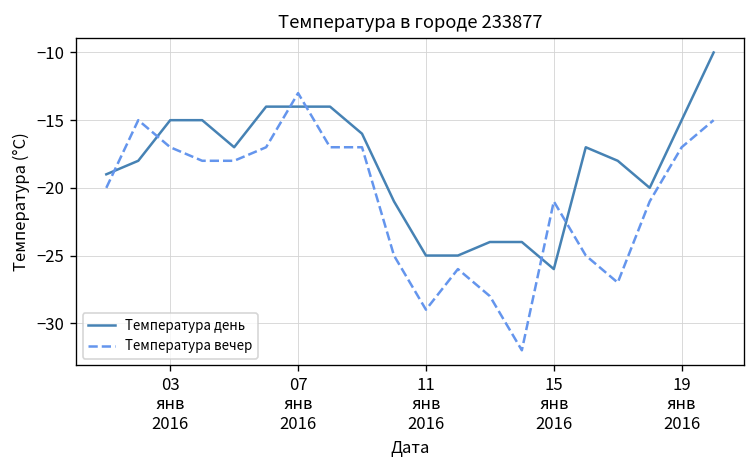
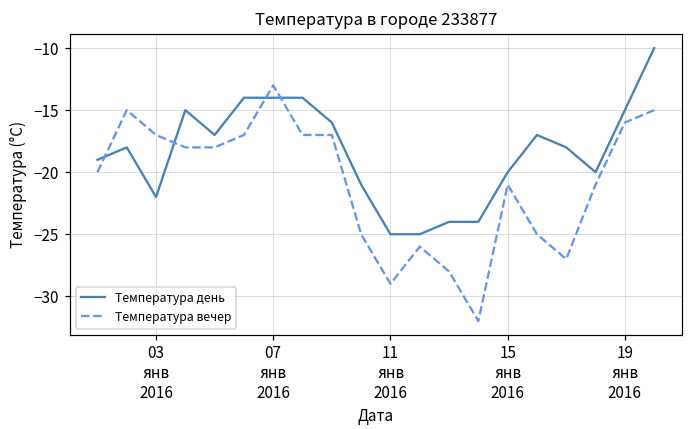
Температура день, 03 янв 2016: -15 -> -22
Температура день, 15 янв 2016: -26 -> -20
Температура вечер, 19 янв 2016: -17 -> -16
